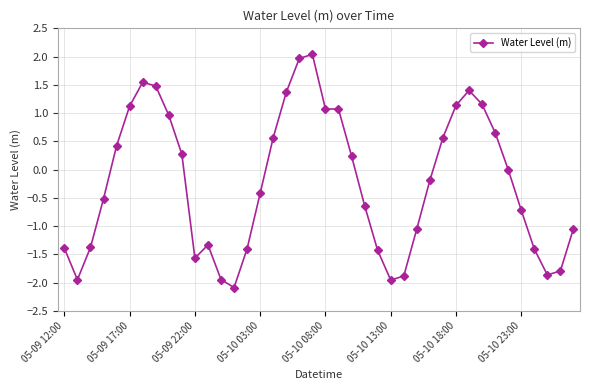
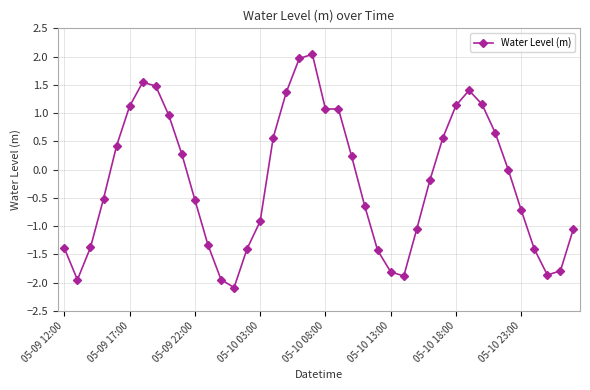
05-09 22:00: -1.6 -> -0.5
05-10 03:00: -0.4 -> -0.9
05-10 13:00: -2.0 -> -1.8
